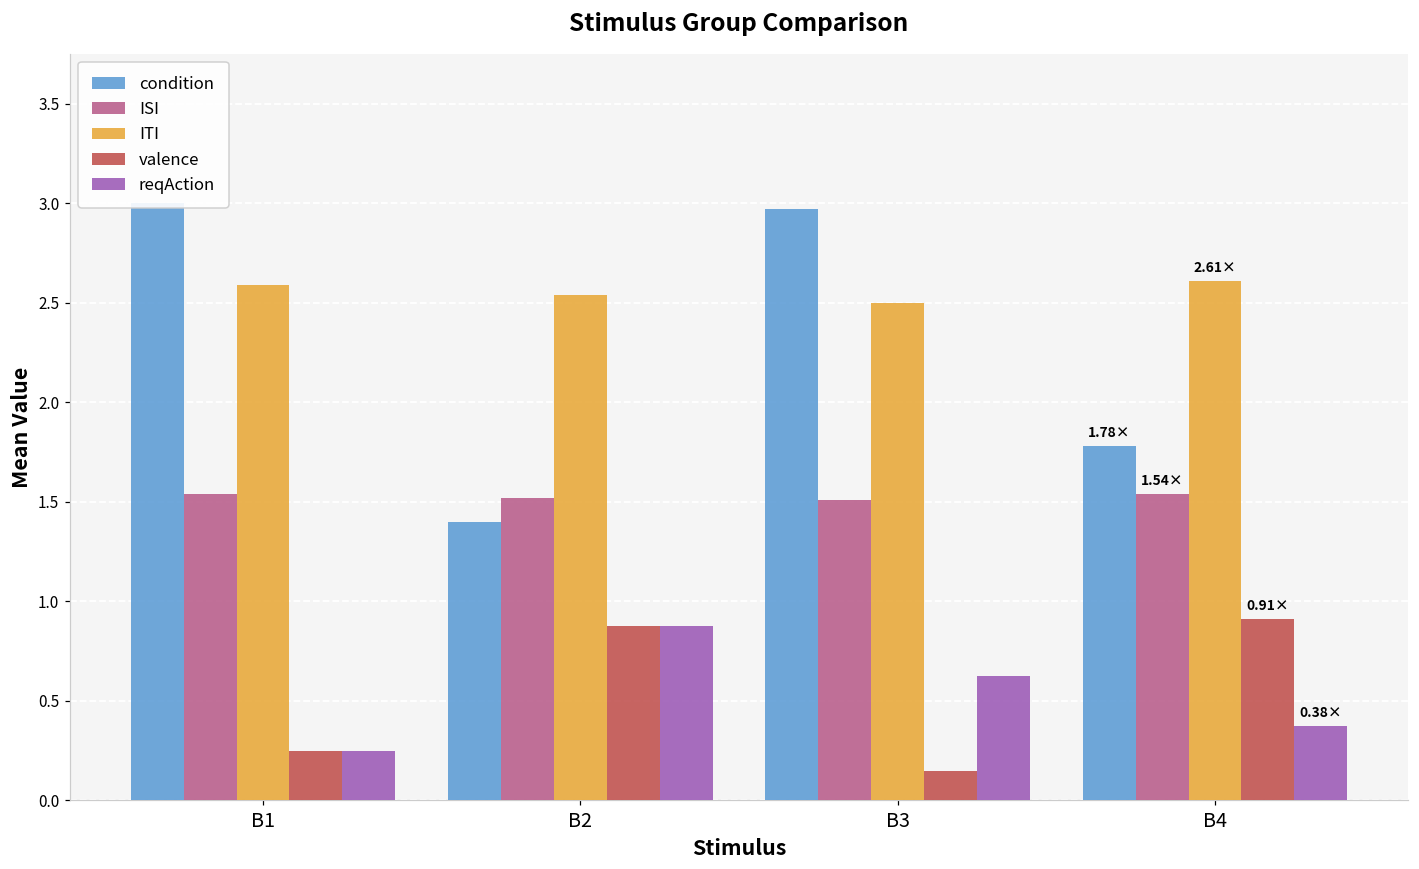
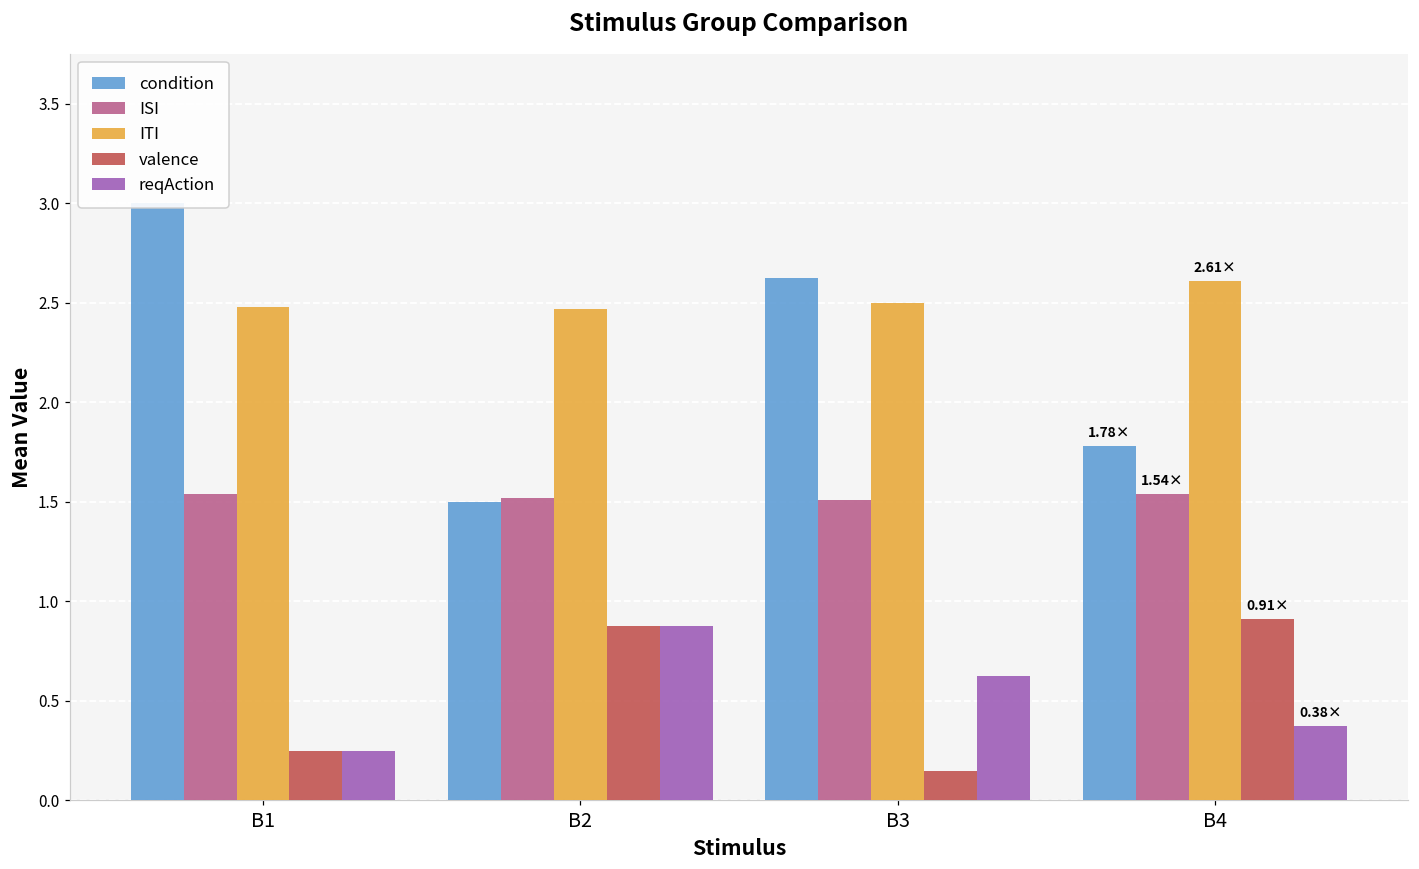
ITI, B1: 2.59 -> 2.48
condition, B2: 1.4 -> 1.5
ITI, B2: 2.54 -> 2.47
condition, B3: 2.97 -> 2.63
